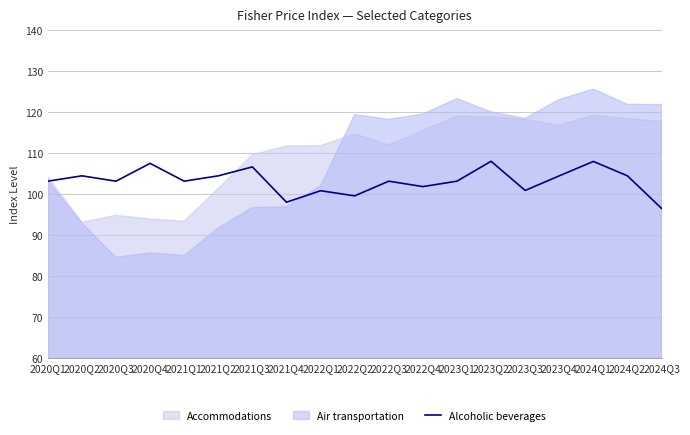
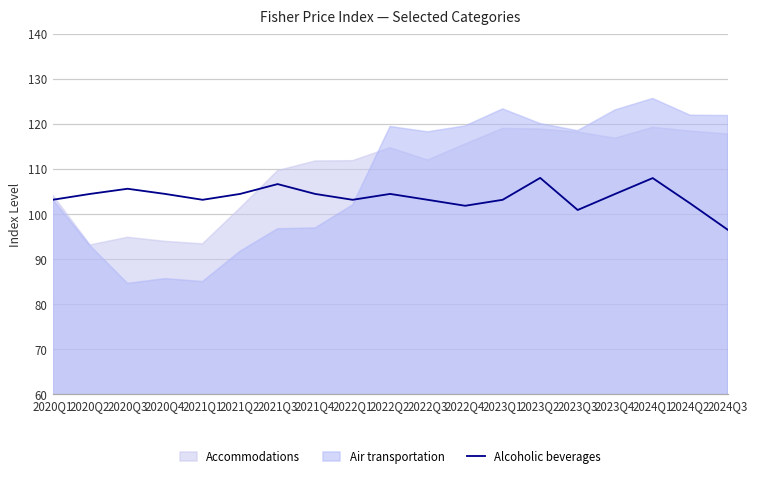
Alcoholic beverages, 2020Q3: 103 -> 106
Alcoholic beverages, 2020Q4: 108 -> 104
Alcoholic beverages, 2021Q4: 98 -> 104
Alcoholic beverages, 2022Q1: 101 -> 103
Alcoholic beverages, 2022Q2: 100 -> 104
Alcoholic beverages, 2024Q2: 104 -> 102
